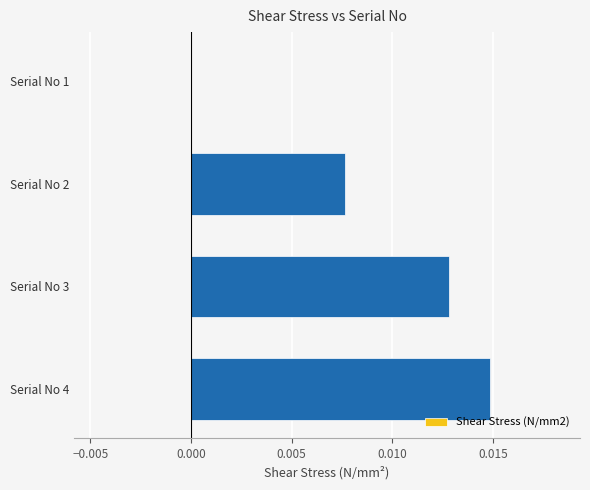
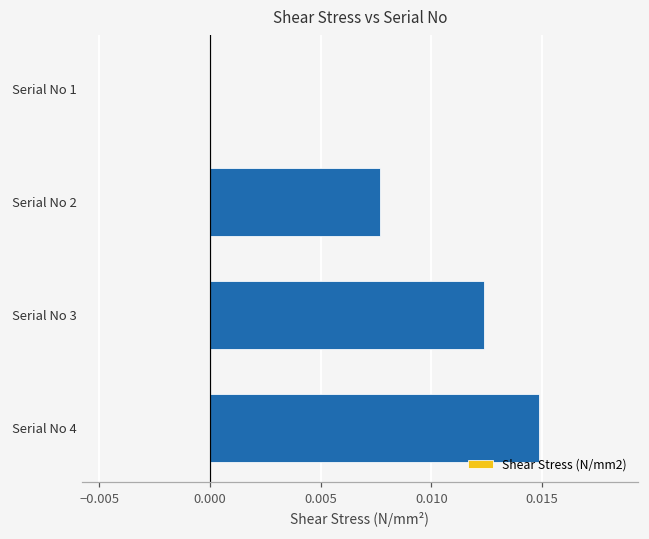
Serial No 3: 0.0128 -> 0.0124
